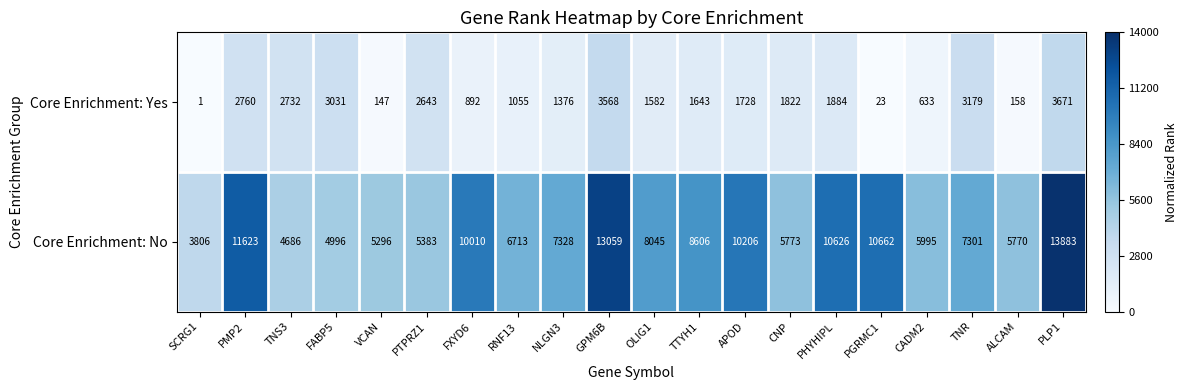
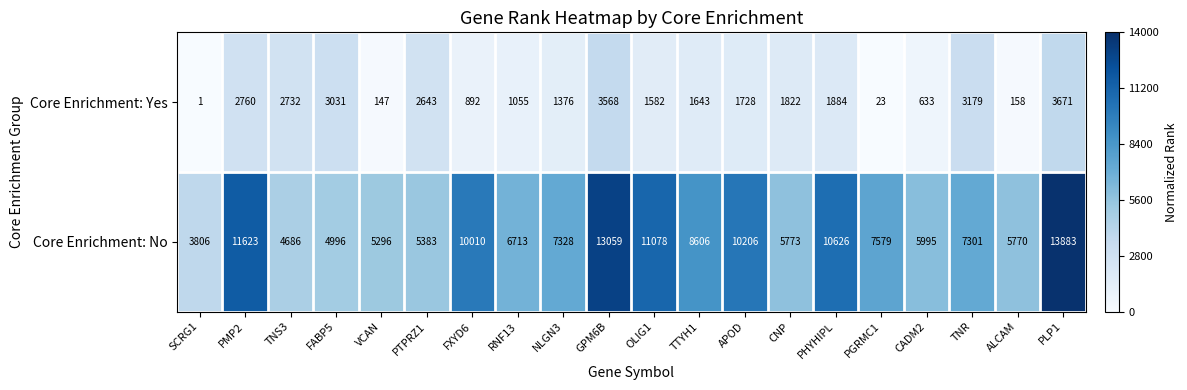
Core Enrichment: No, OLIG1: 8045 -> 11078
Core Enrichment: No, PGRMC1: 10662 -> 7579
